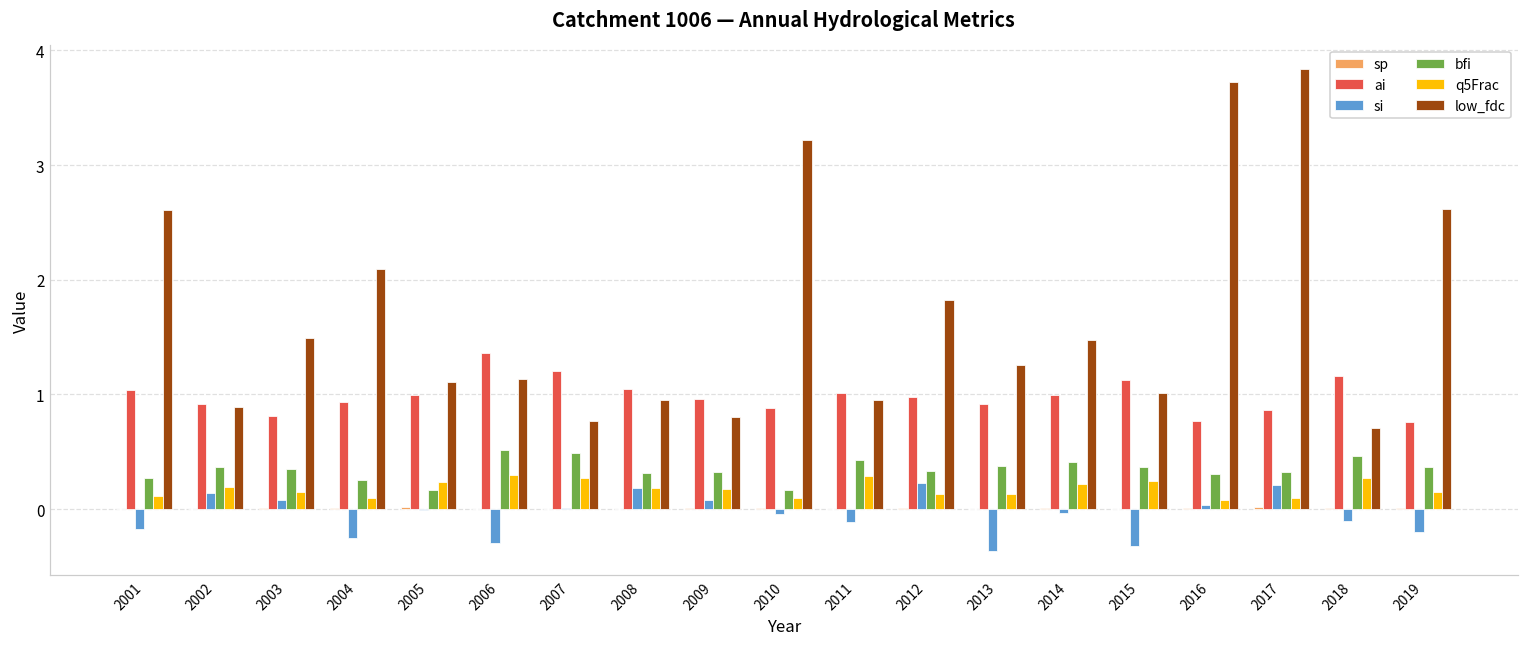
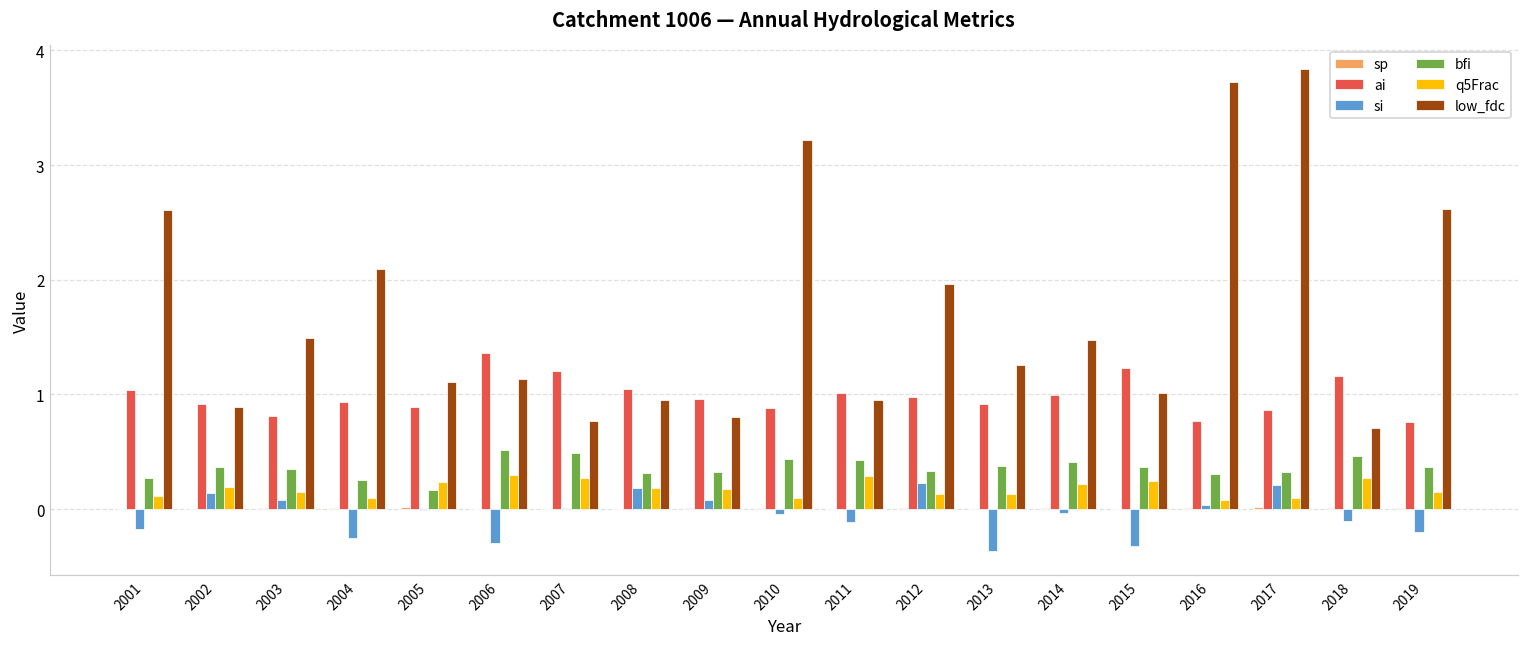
ai, 2005: 1.00 -> 0.89
bfi, 2010: 0.16 -> 0.43
low_fdc, 2012: 1.82 -> 1.97
ai, 2015: 1.13 -> 1.23
